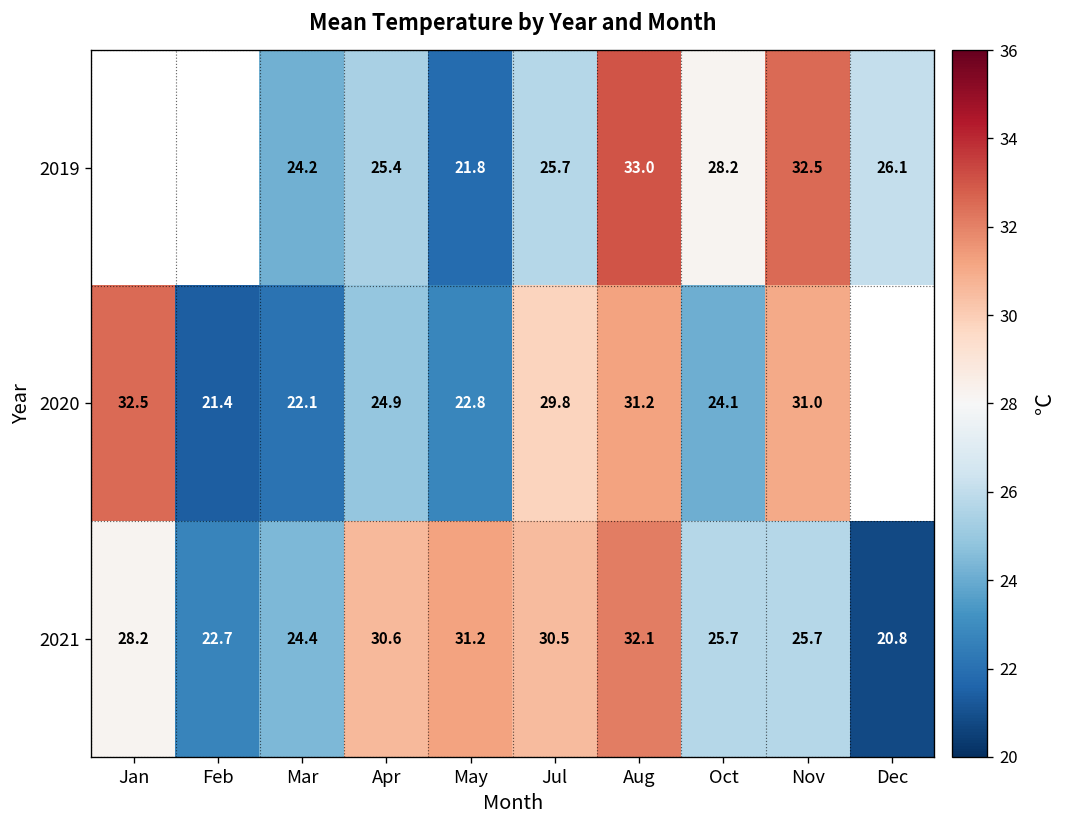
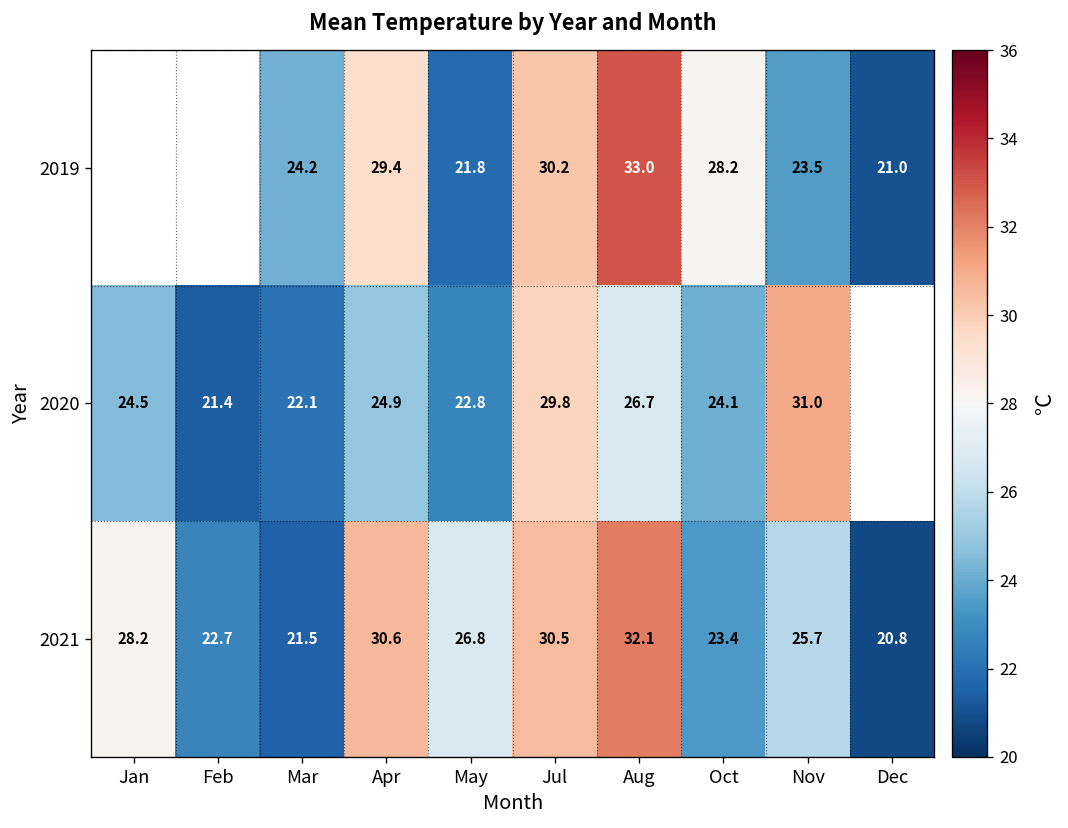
2019, Apr: 25.4 -> 29.4
2019, Jul: 25.7 -> 30.2
2019, Nov: 32.5 -> 23.5
2019, Dec: 26.1 -> 21.0
2020, Jan: 32.5 -> 24.5
2020, Aug: 31.2 -> 26.7
2021, Mar: 24.4 -> 21.5
2021, May: 31.2 -> 26.8
2021, Oct: 25.7 -> 23.4
